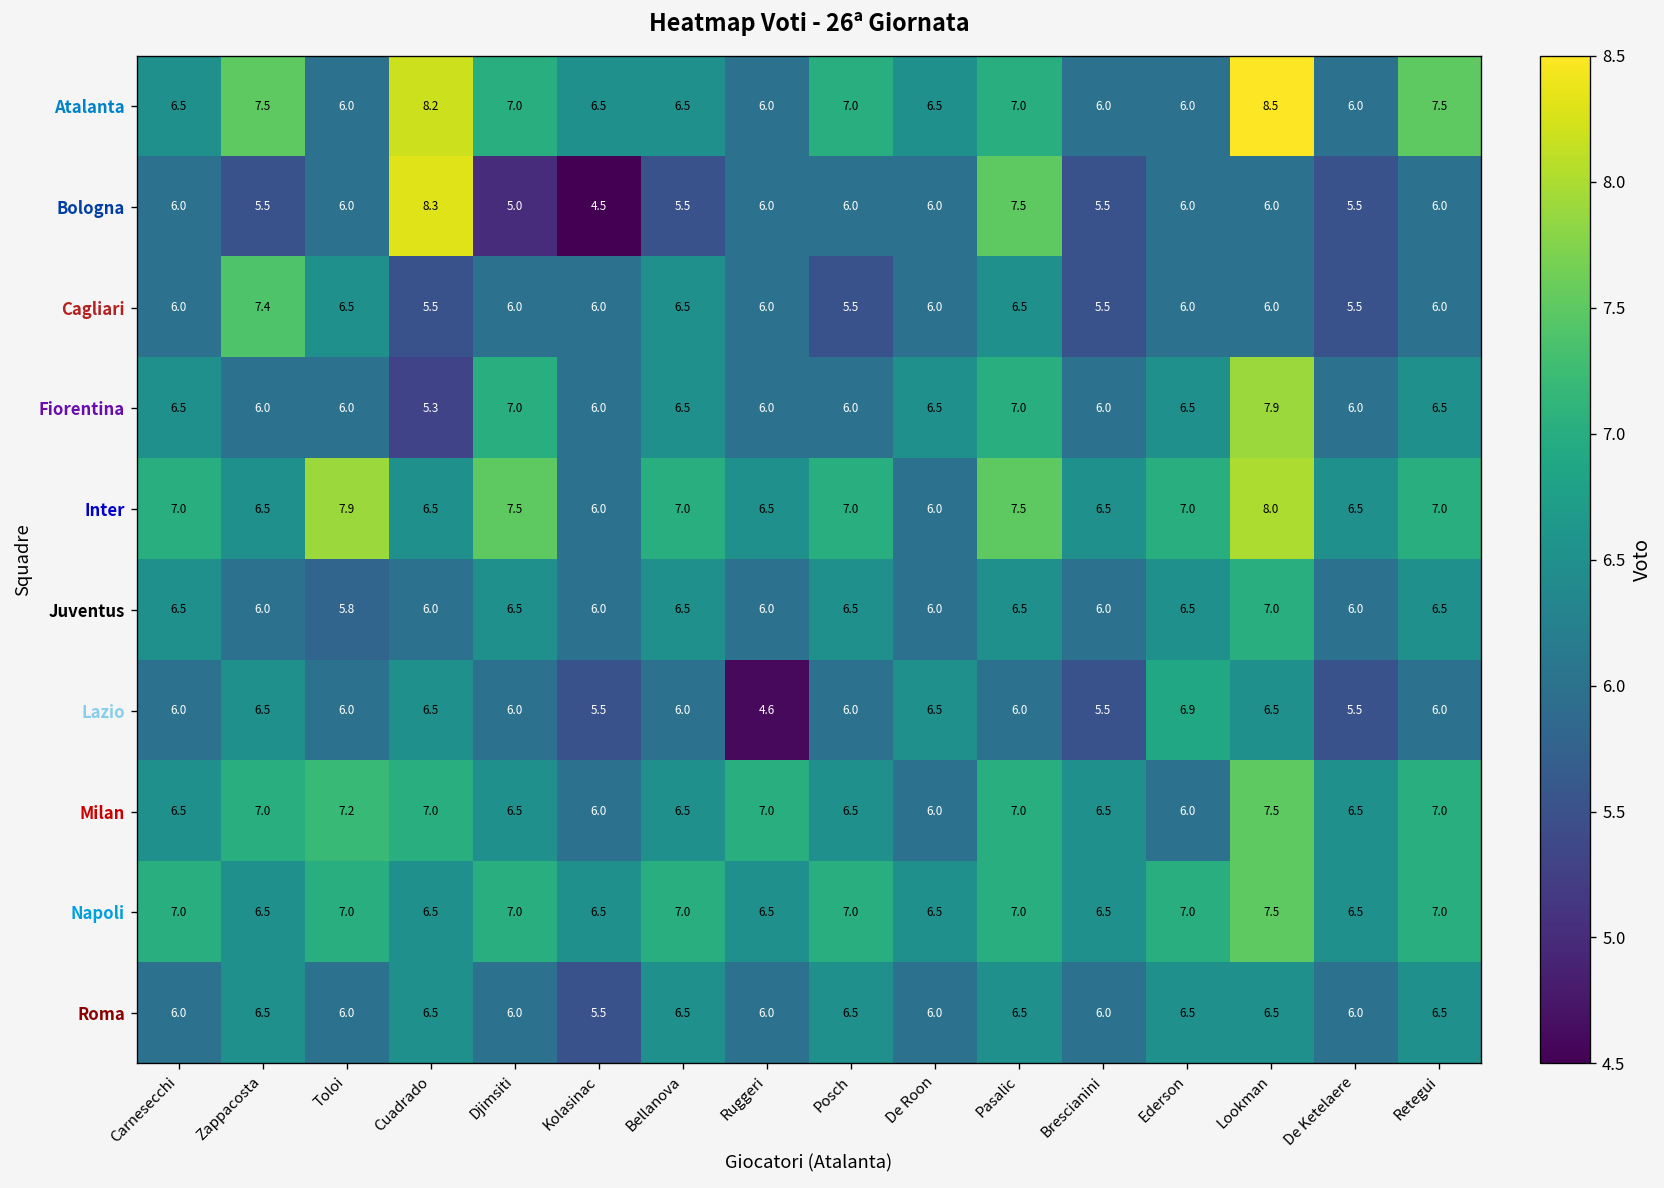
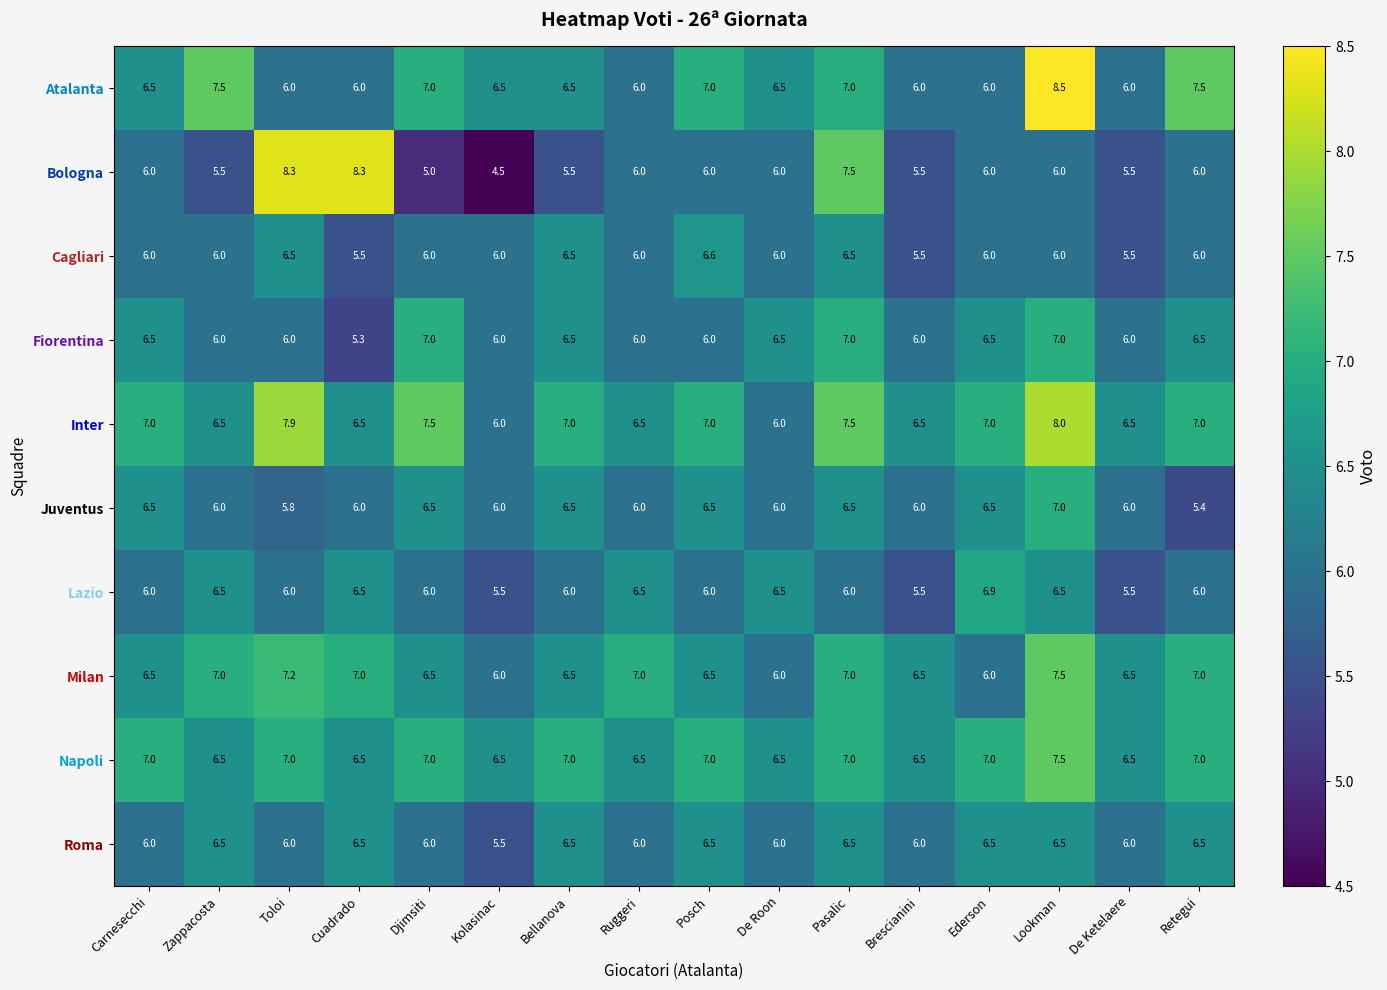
Atalanta, Cuadrado: 8.2 -> 6.0
Bologna, Toloi: 6.0 -> 8.3
Cagliari, Zappacosta: 7.4 -> 6.0
Cagliari, Posch: 5.5 -> 6.6
Fiorentina, Lookman: 7.9 -> 7.0
Juventus, Retegui: 6.5 -> 5.4
Lazio, Ruggeri: 4.6 -> 6.5
